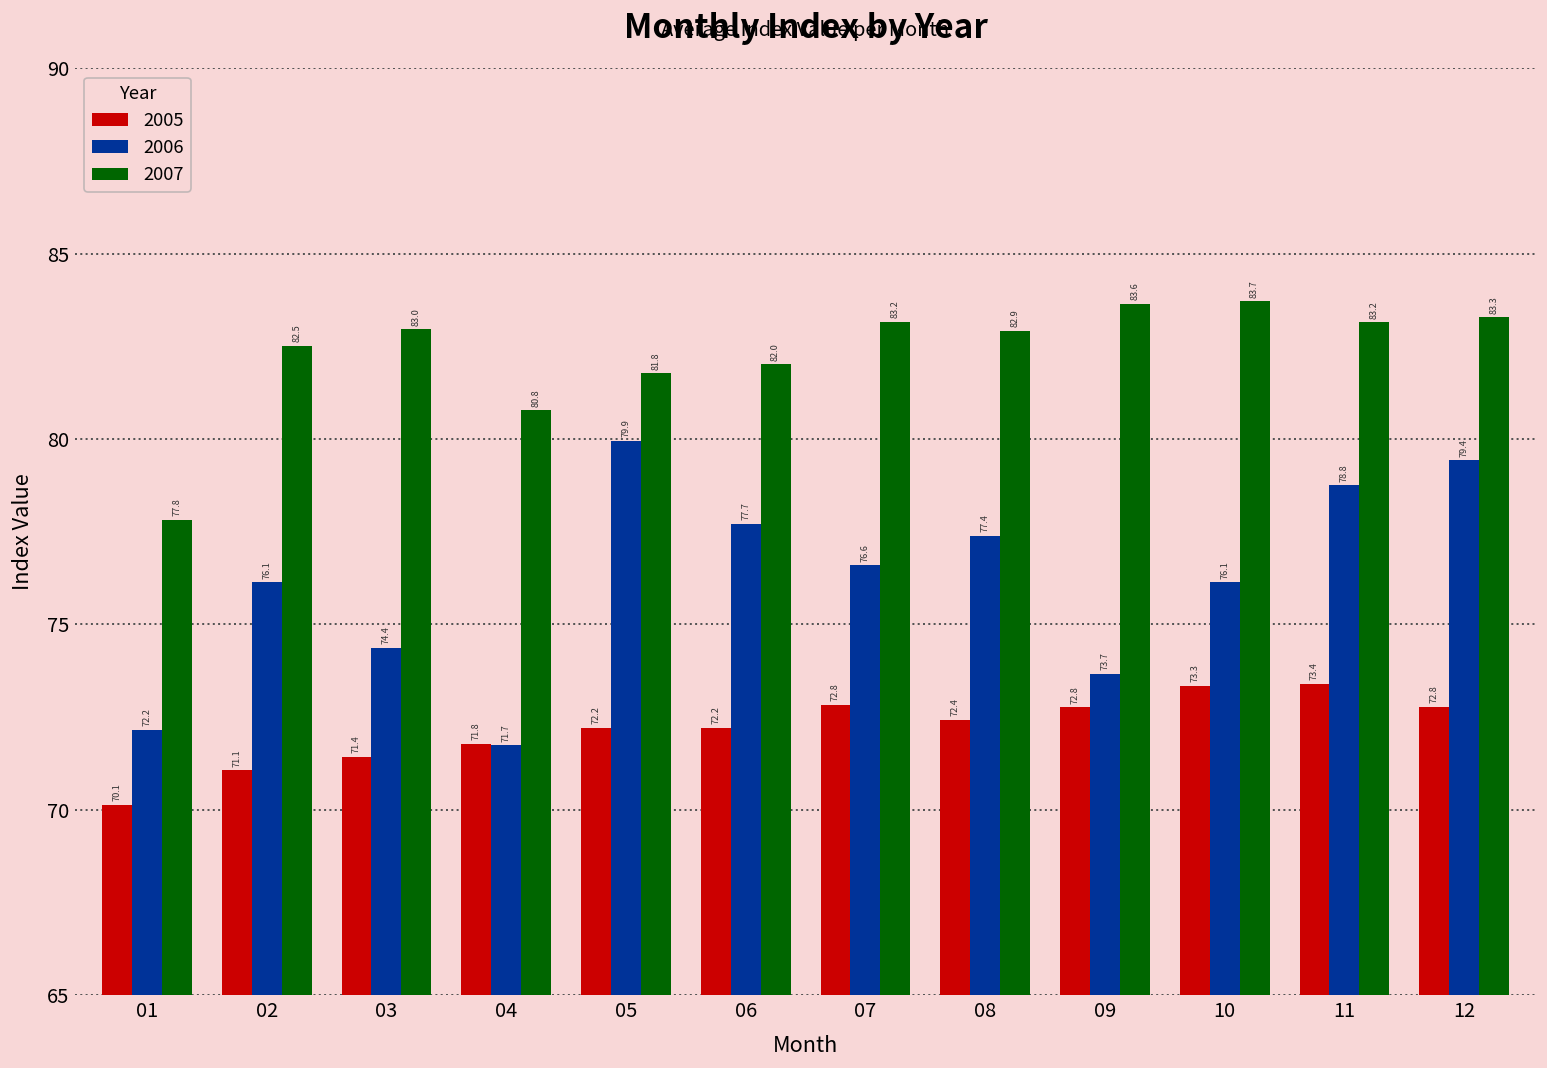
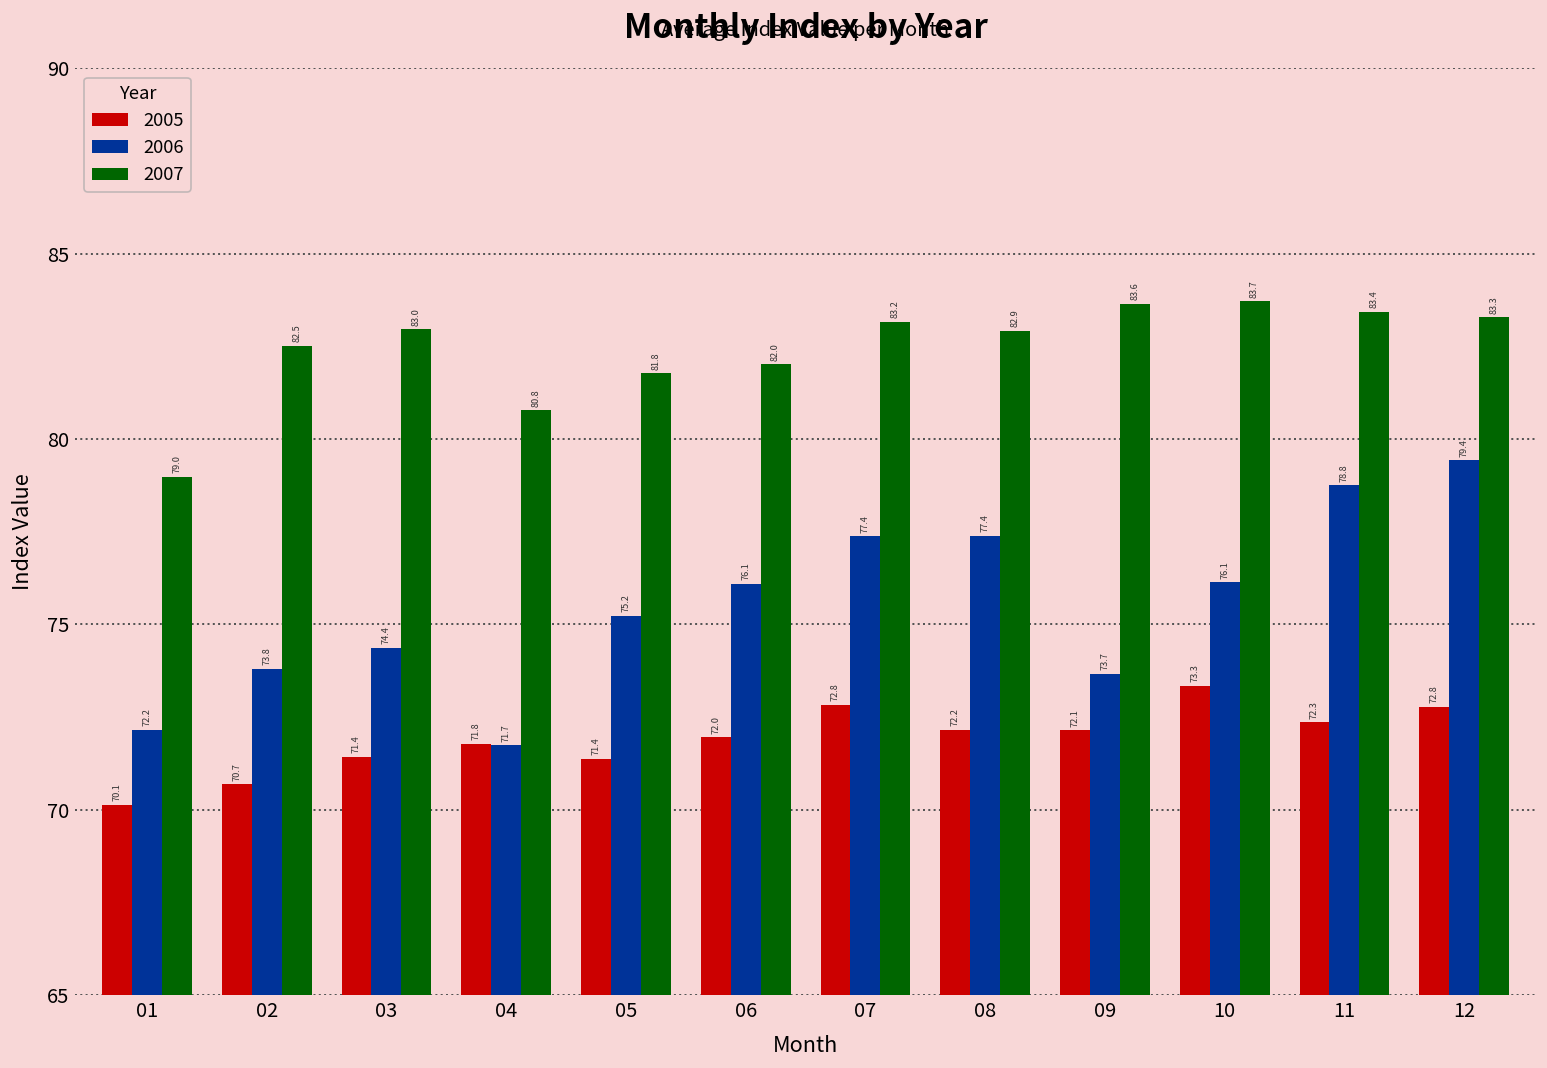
2007, 01: 77.8 -> 79.0
2005, 02: 71.1 -> 70.7
2006, 02: 76.1 -> 73.8
2005, 05: 72.2 -> 71.4
2006, 05: 79.9 -> 75.2
2005, 06: 72.2 -> 72.0
2006, 06: 77.7 -> 76.1
2006, 07: 76.6 -> 77.4
2005, 08: 72.4 -> 72.2
2005, 09: 72.8 -> 72.1
2005, 11: 73.4 -> 72.3
2007, 11: 83.2 -> 83.4
